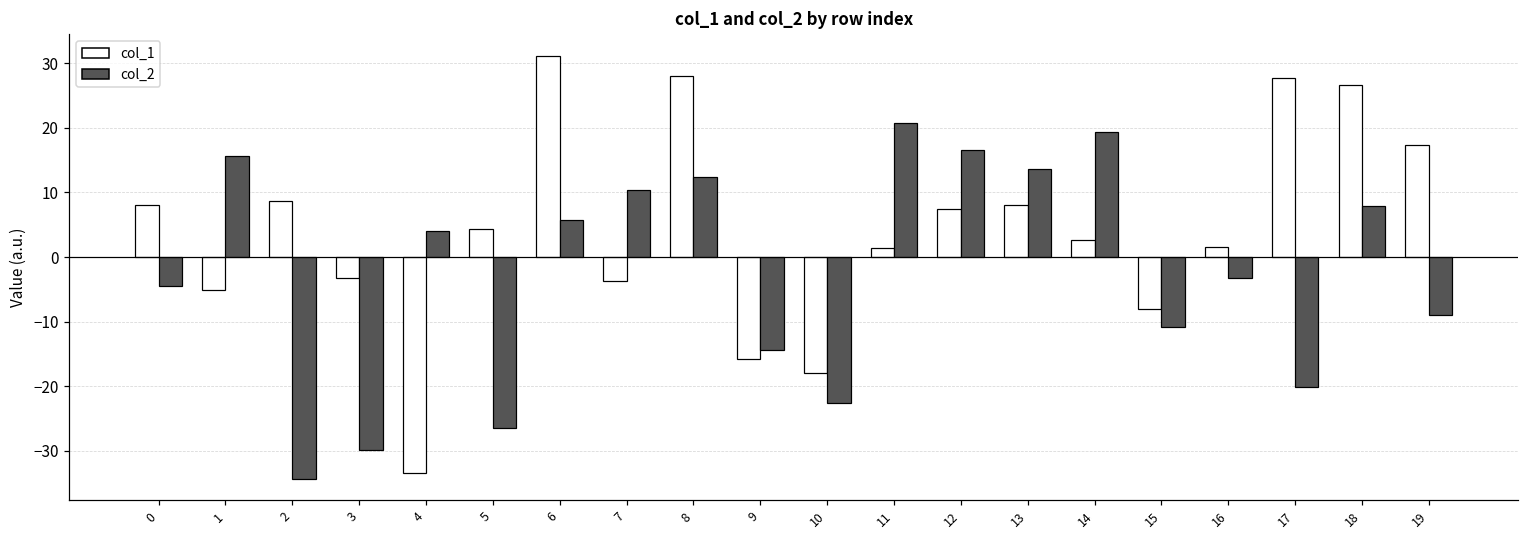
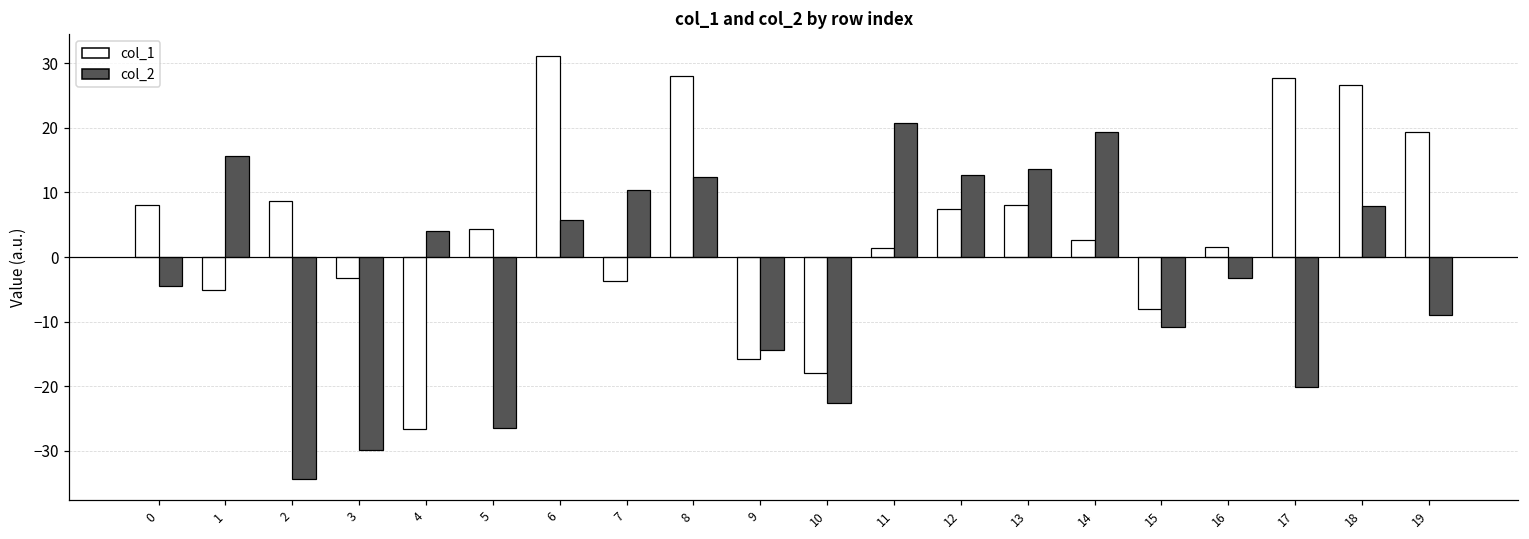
col_1, 4: -33 -> -27
col_2, 12: 17 -> 13
col_1, 19: 17 -> 19
